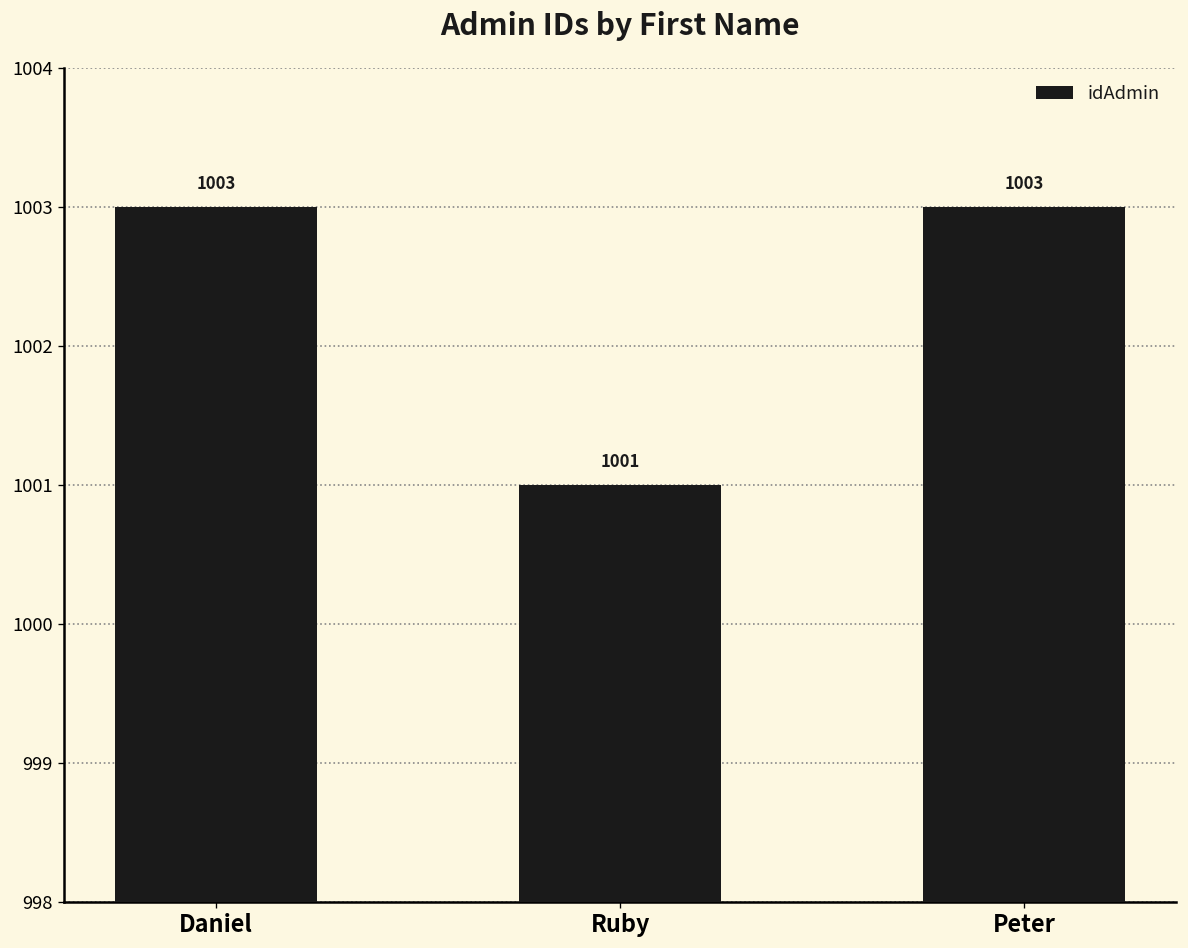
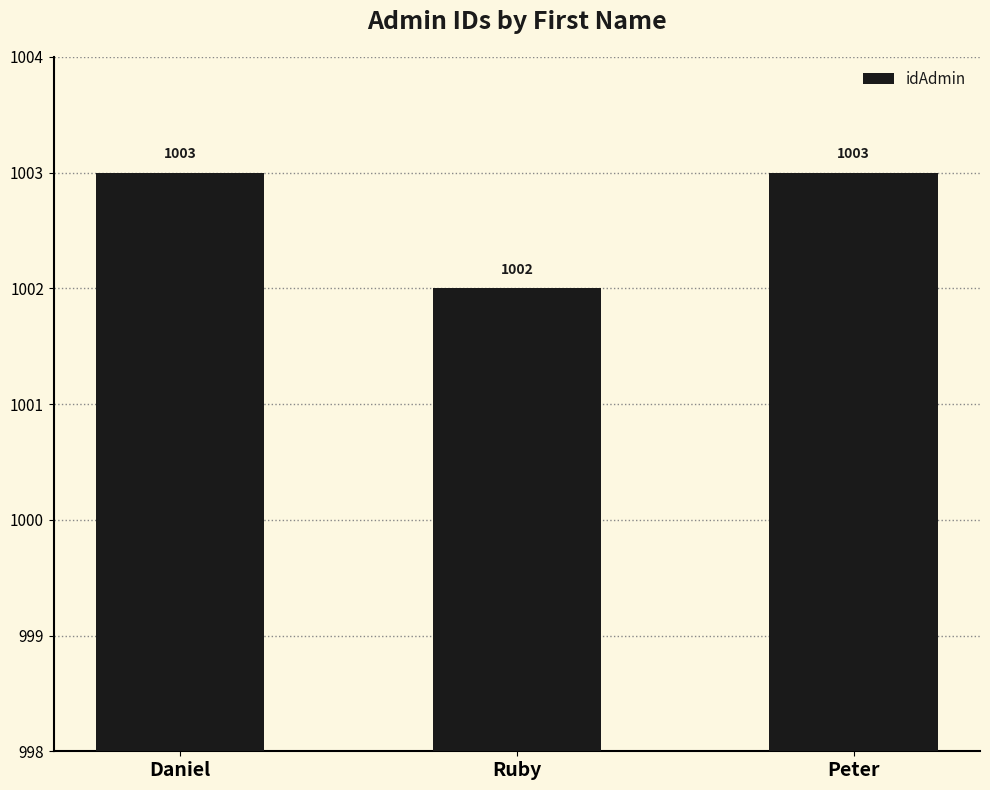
Ruby: 1001 -> 1002
